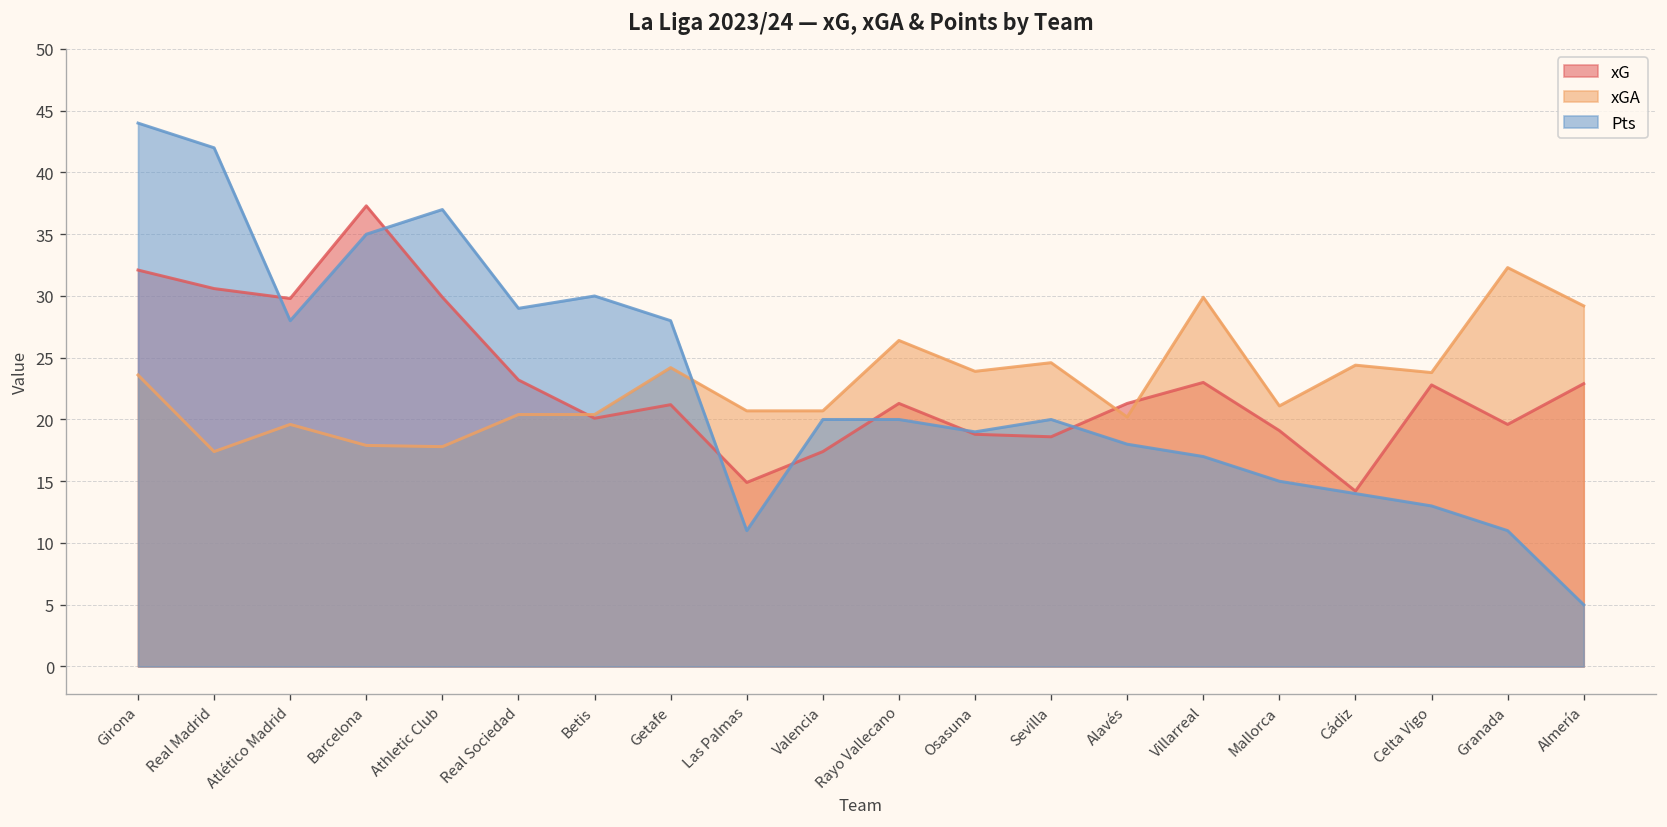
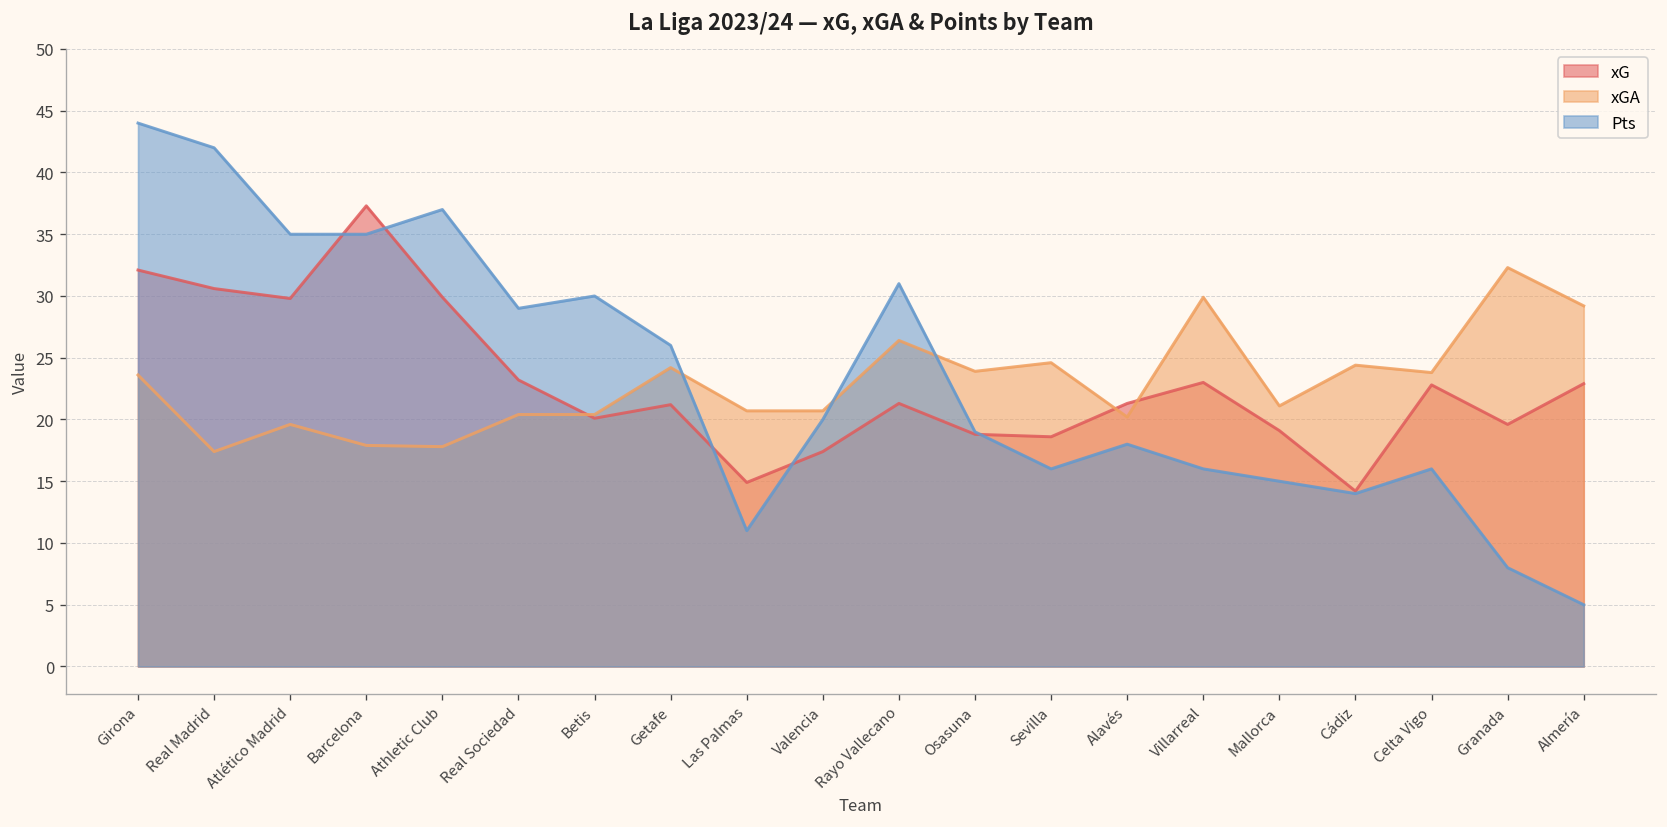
Pts, Atlético Madrid: 28 -> 35
Pts, Getafe: 28 -> 26
Pts, Rayo Vallecano: 20 -> 31
Pts, Sevilla: 20 -> 16
Pts, Villarreal: 17 -> 16
Pts, Celta Vigo: 13 -> 16
Pts, Granada: 11 -> 8
